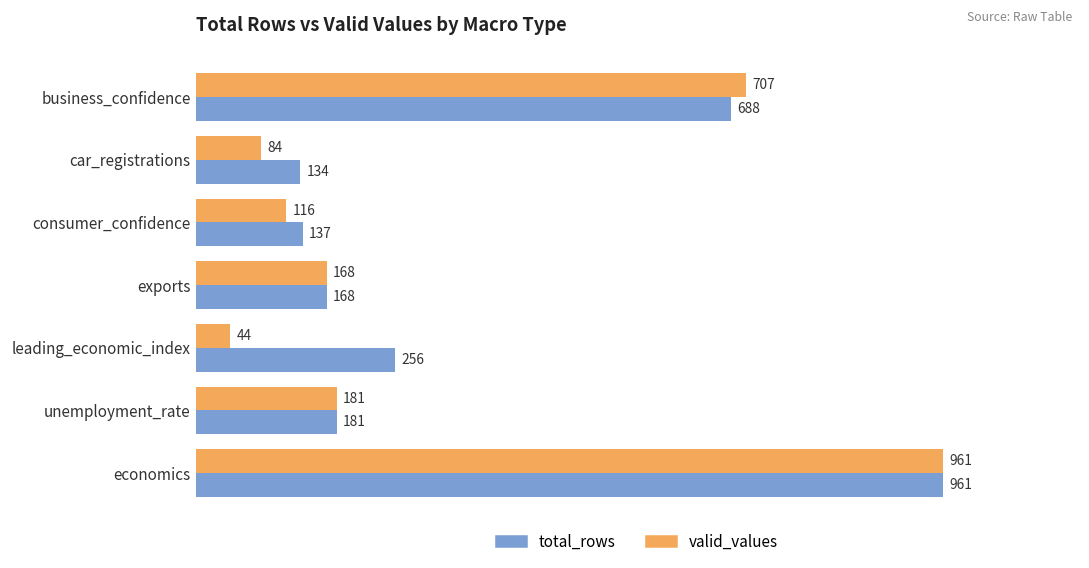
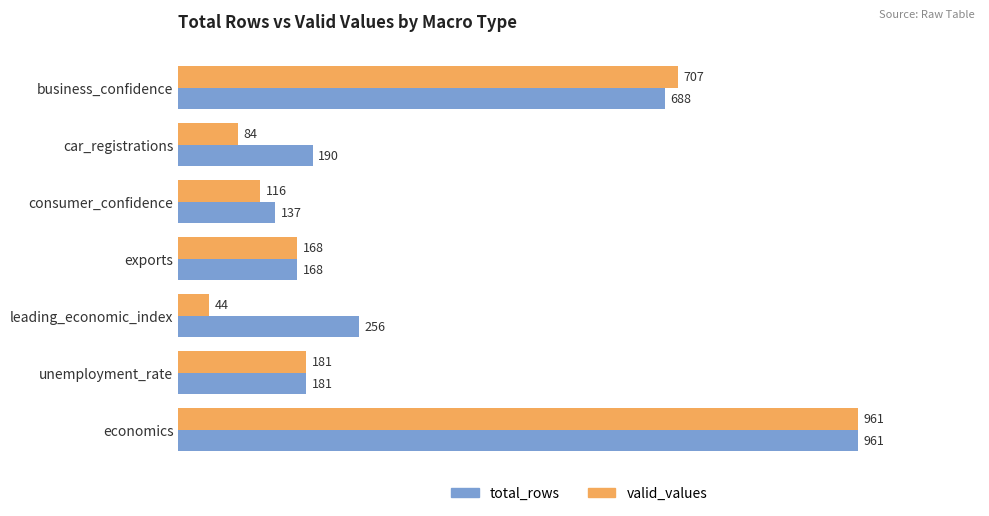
total_rows, car_registrations: 134 -> 190
